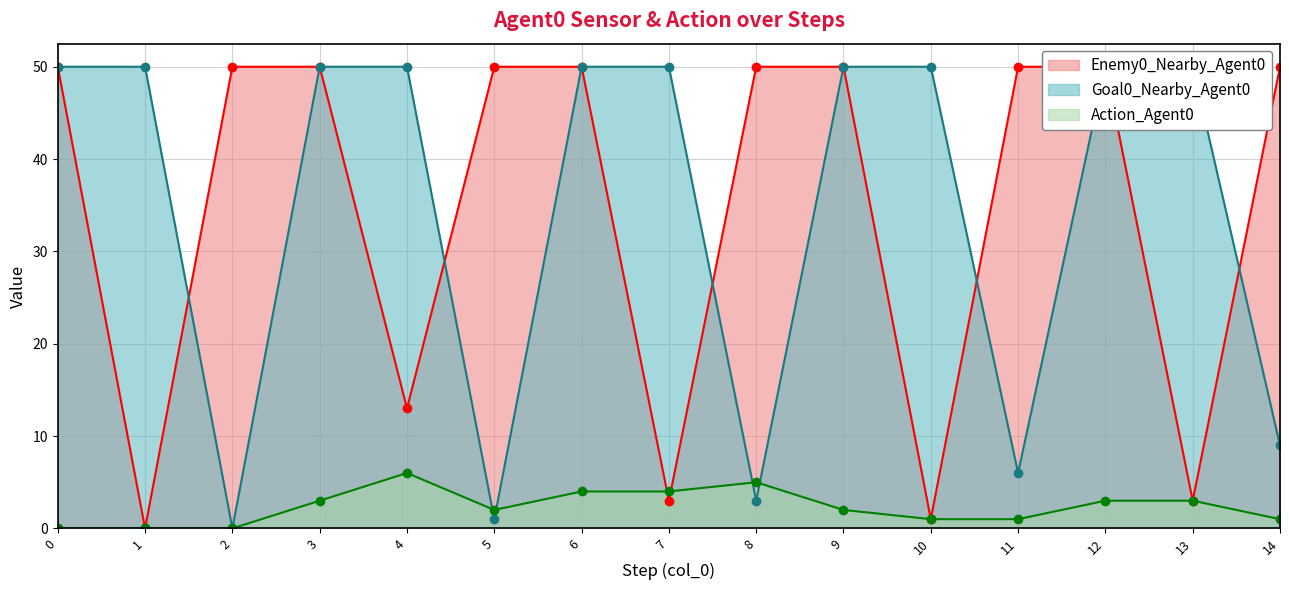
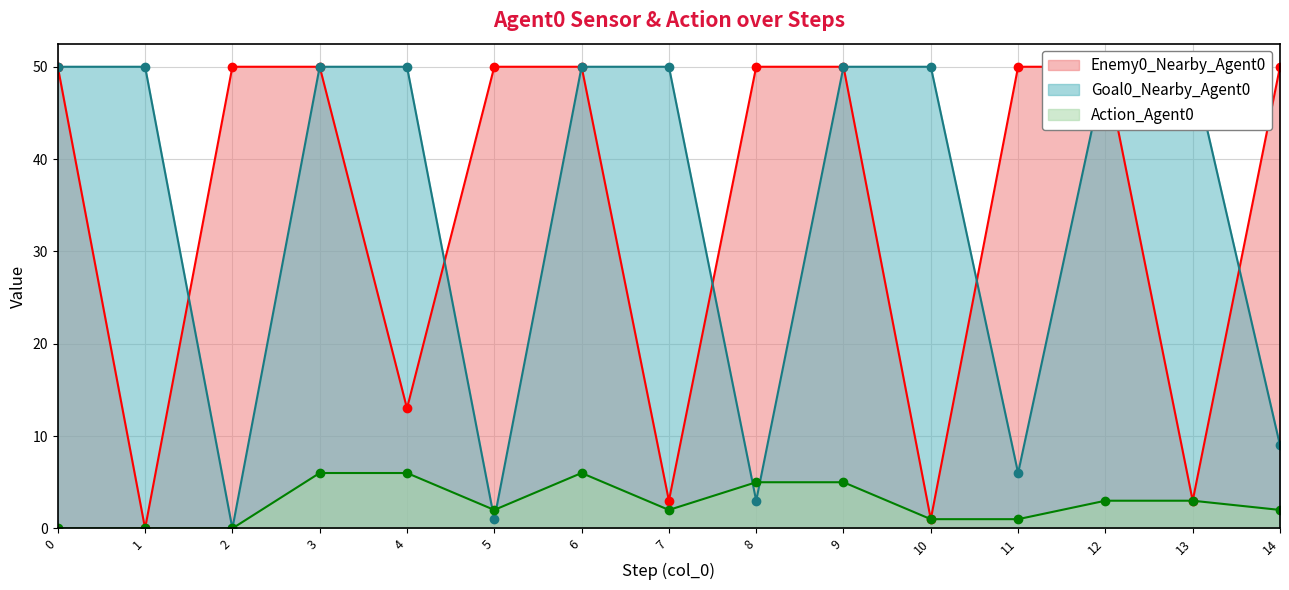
Action_Agent0, 3: 3 -> 6
Action_Agent0, 6: 4 -> 6
Action_Agent0, 7: 4 -> 2
Action_Agent0, 9: 2 -> 5
Action_Agent0, 14: 1 -> 2
